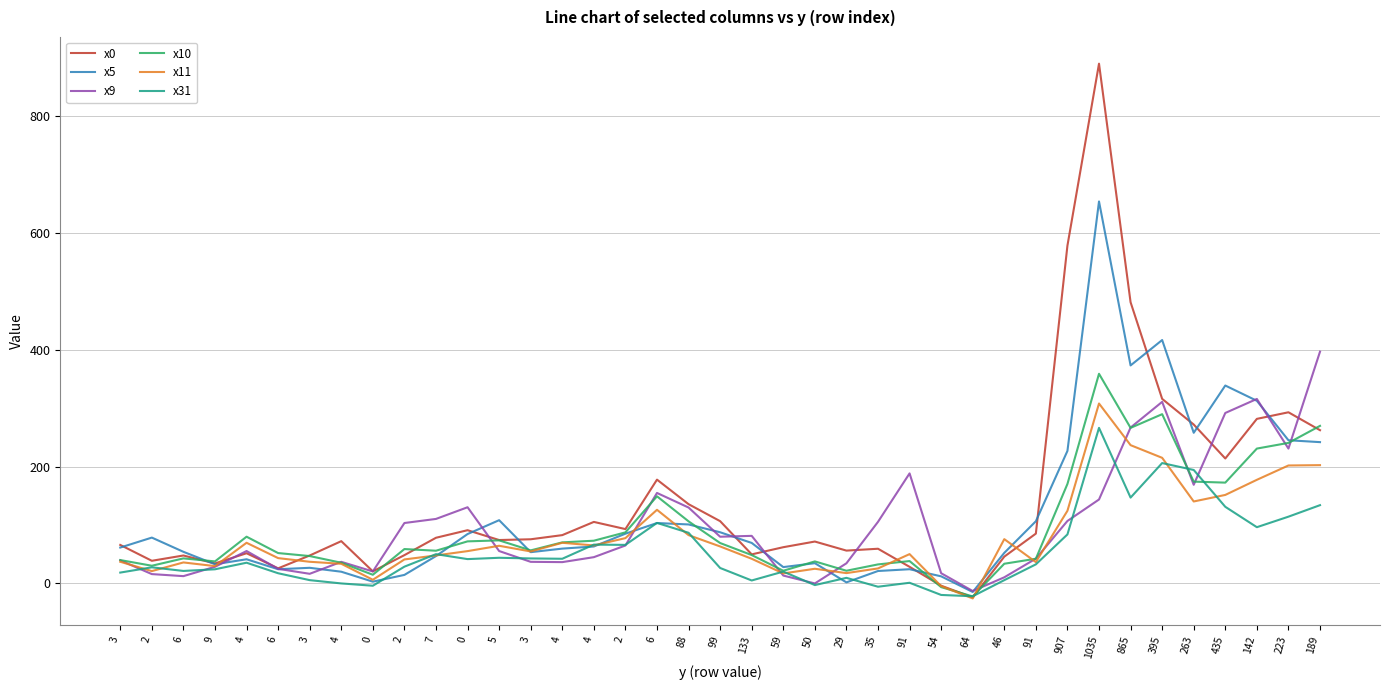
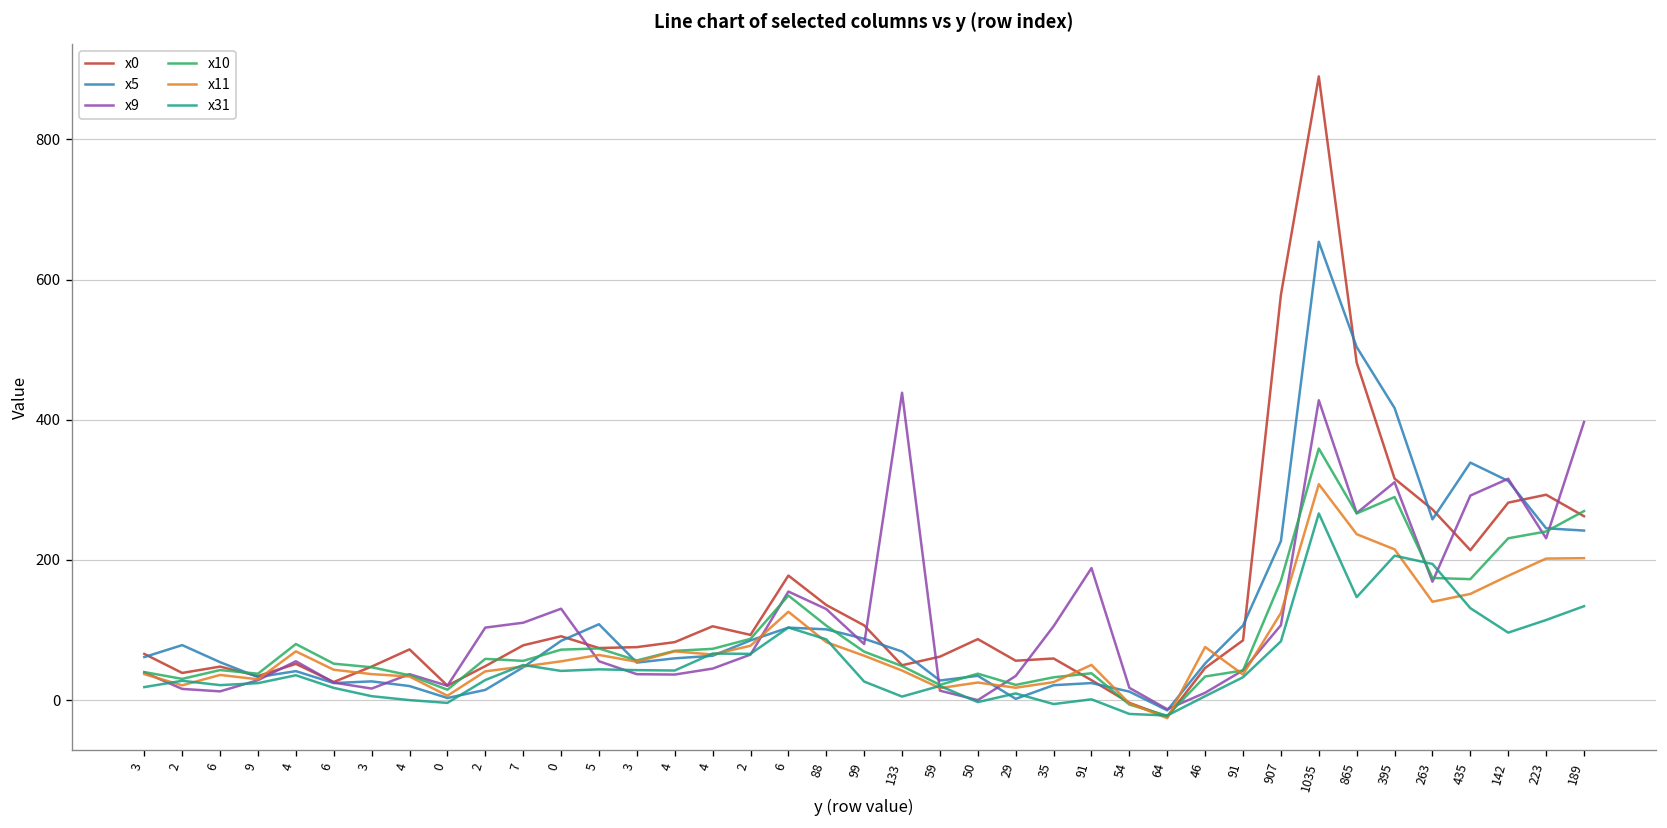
x9, 133: 80 -> 440
x0, 50: 70 -> 90
x9, 1035: 140 -> 430
x5, 865: 370 -> 500
